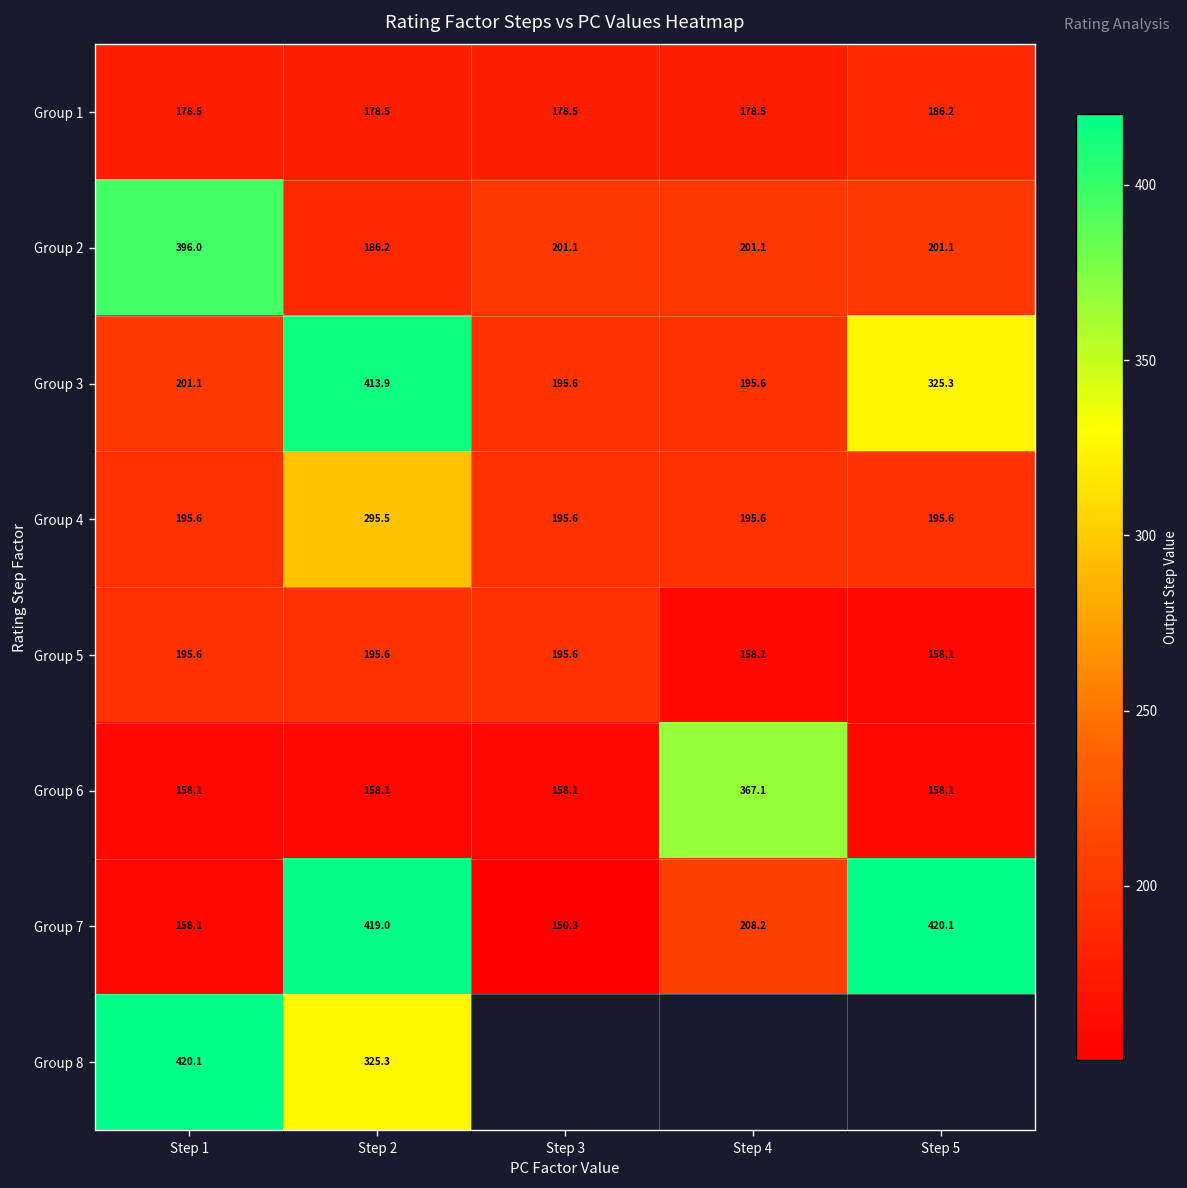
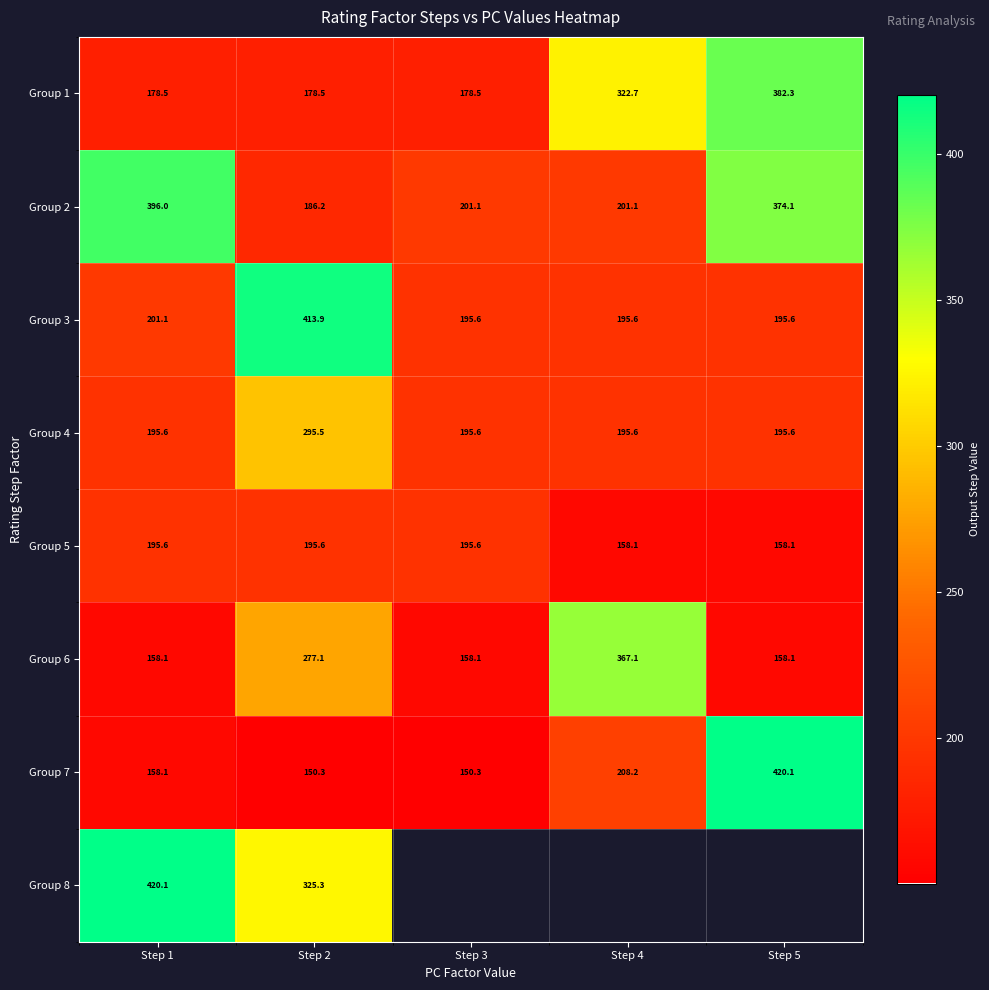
Group 1, Step 4: 178.5 -> 322.7
Group 1, Step 5: 186.2 -> 382.3
Group 2, Step 5: 201.1 -> 374.1
Group 3, Step 5: 325.3 -> 195.6
Group 6, Step 2: 158.1 -> 277.1
Group 7, Step 2: 419.0 -> 150.3
